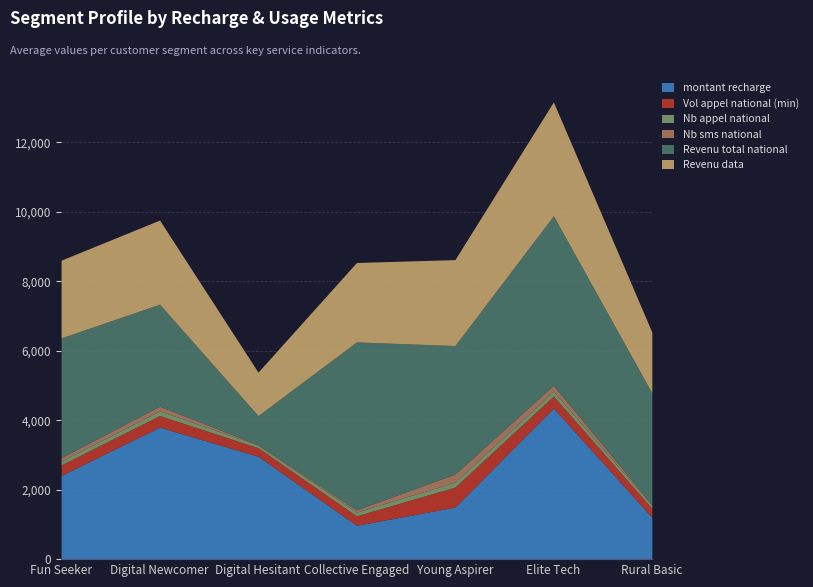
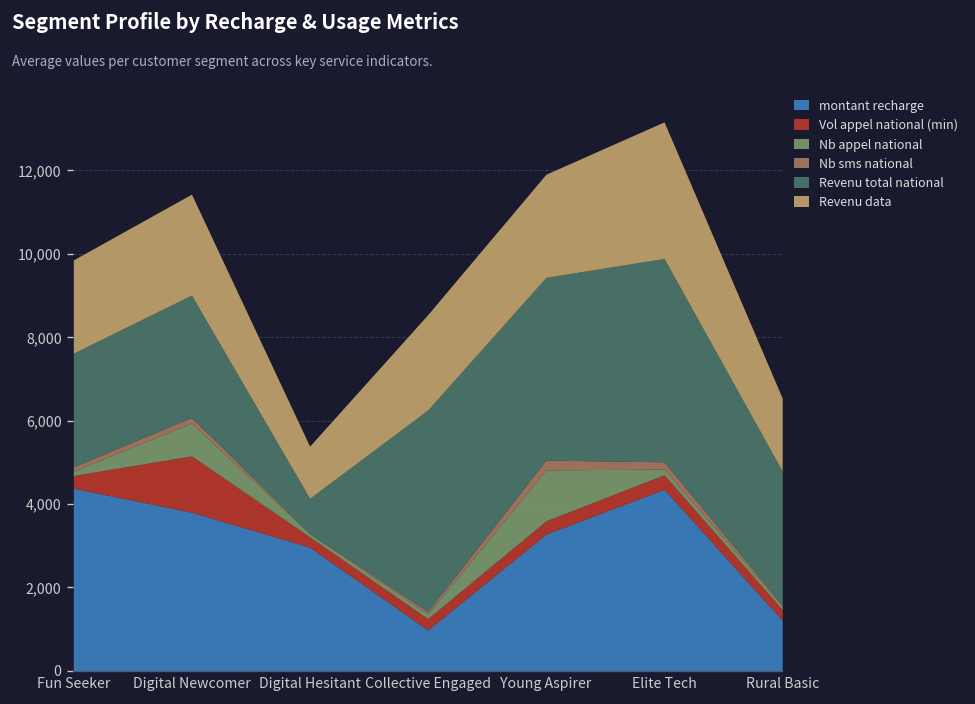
montant recharge, Fun Seeker: 2,400 -> 4,400
Revenu total national, Fun Seeker: 3,400 -> 2,700
Vol appel national (min), Digital Newcomer: 300 -> 1,300
Nb appel national, Digital Newcomer: 100 -> 800
montant recharge, Young Aspirer: 1,500 -> 3,300
Vol appel national (min), Young Aspirer: 600 -> 300
Nb appel national, Young Aspirer: 100 -> 1,200
Revenu total national, Young Aspirer: 3,700 -> 4,400
